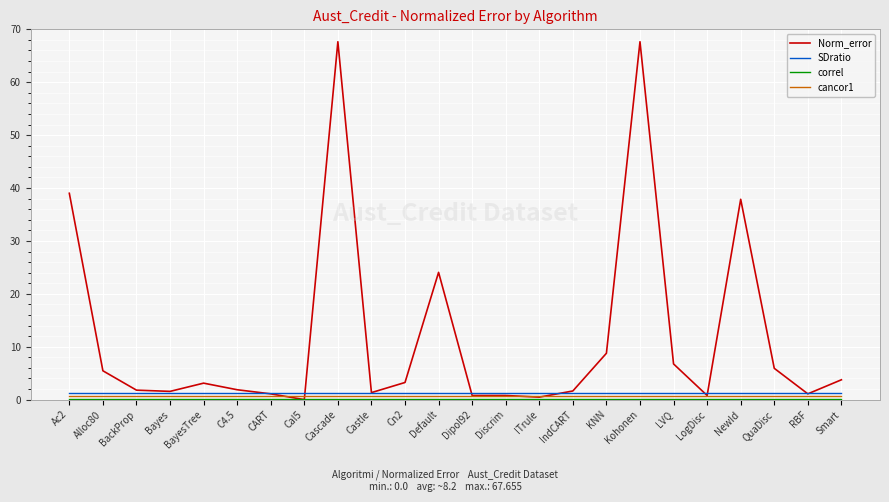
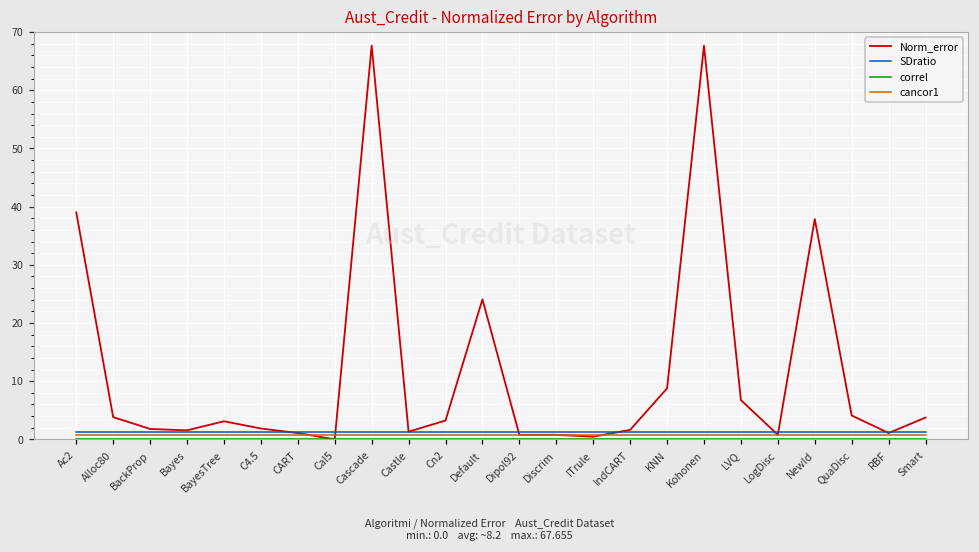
Norm_error, Alloc80: 5 -> 4
Norm_error, QuaDisc: 6 -> 4
